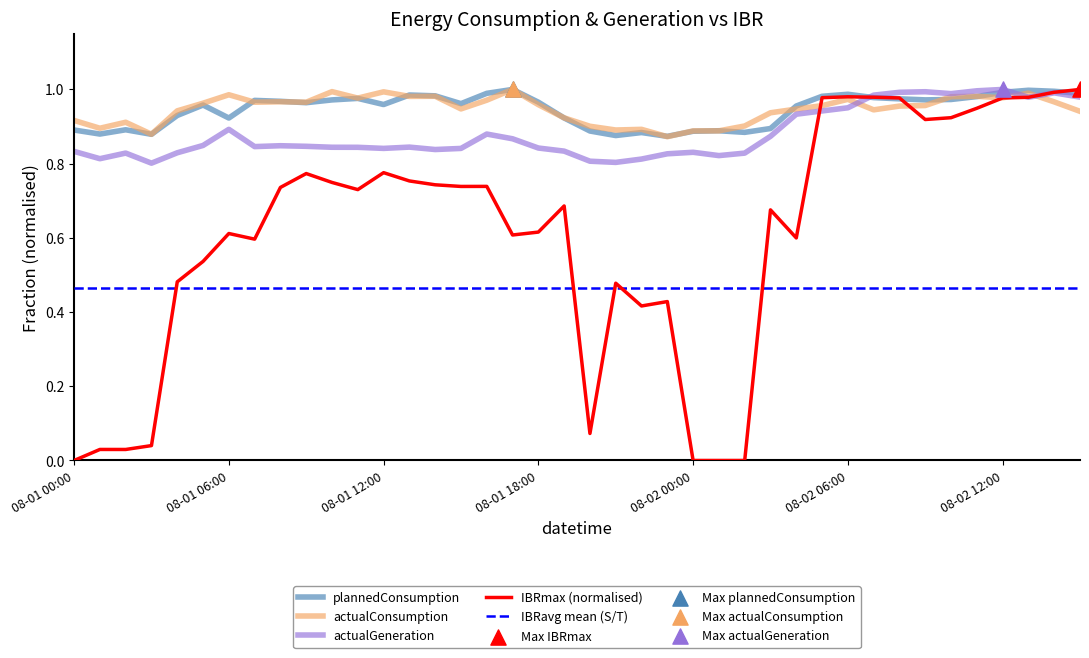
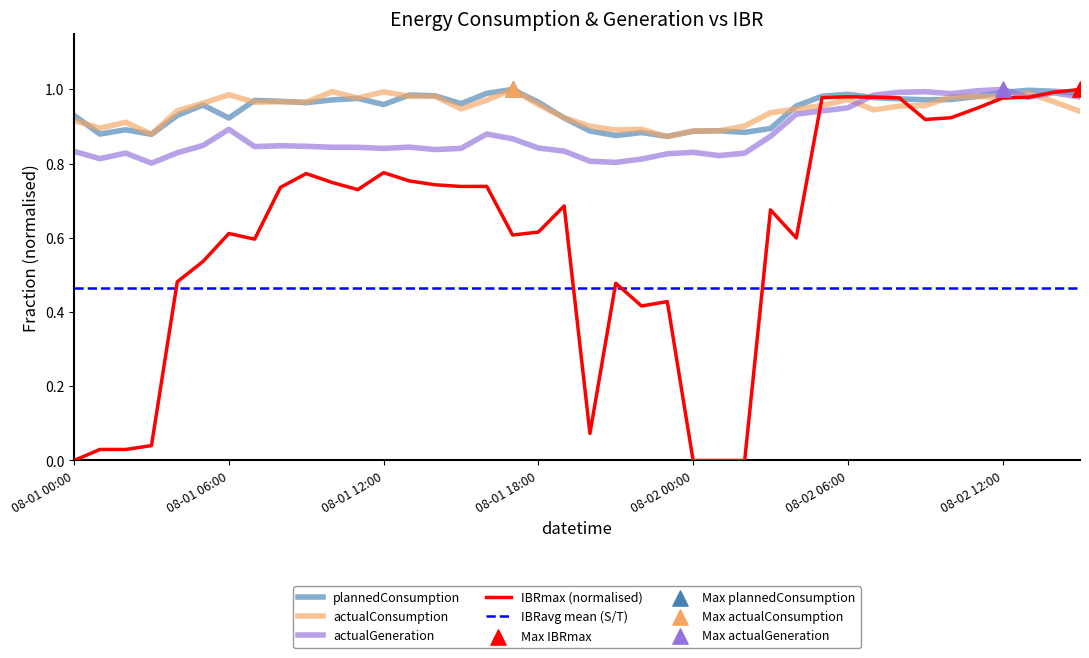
plannedConsumption, 08-01 00:00: 0.89 -> 0.93
